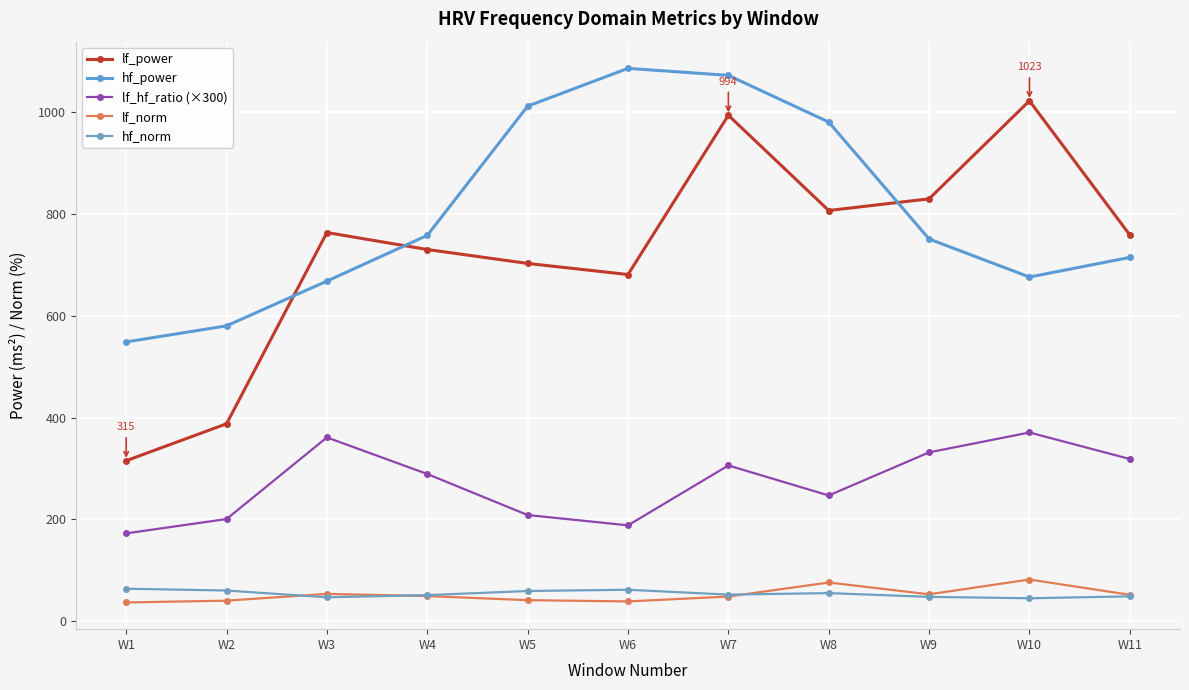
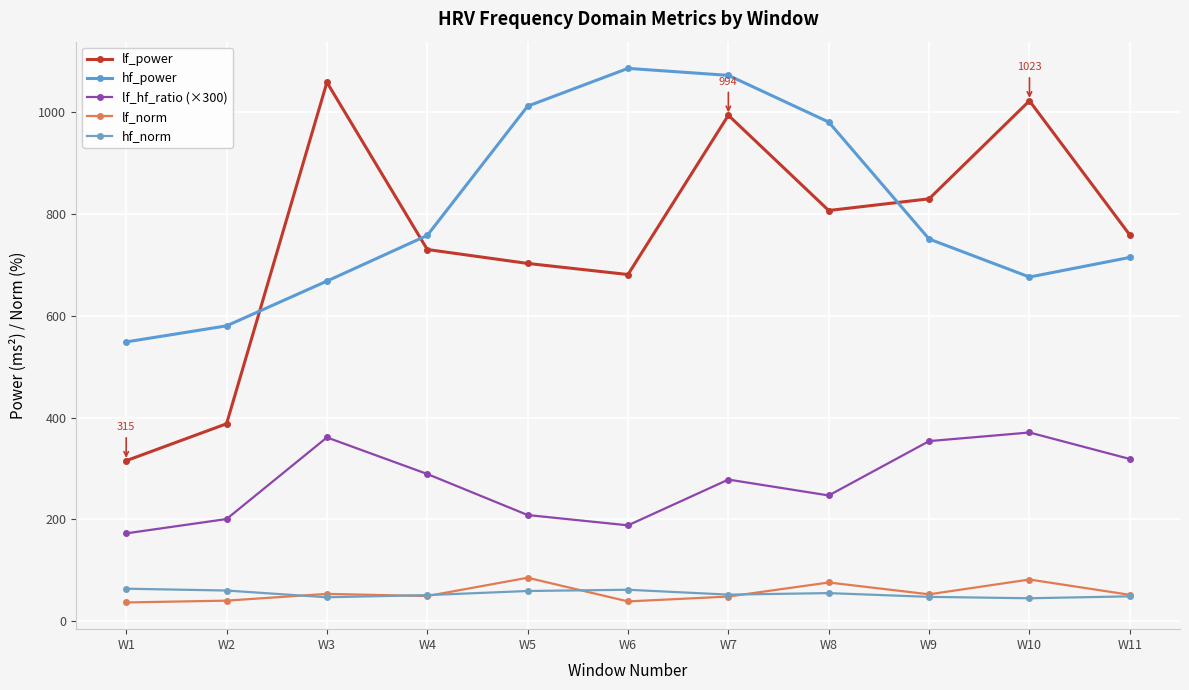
lf_power, W3: 760 -> 1060
lf_norm, W5: 40 -> 90
lf_hf_ratio (×300), W7: 310 -> 280
lf_hf_ratio (×300), W9: 330 -> 350
